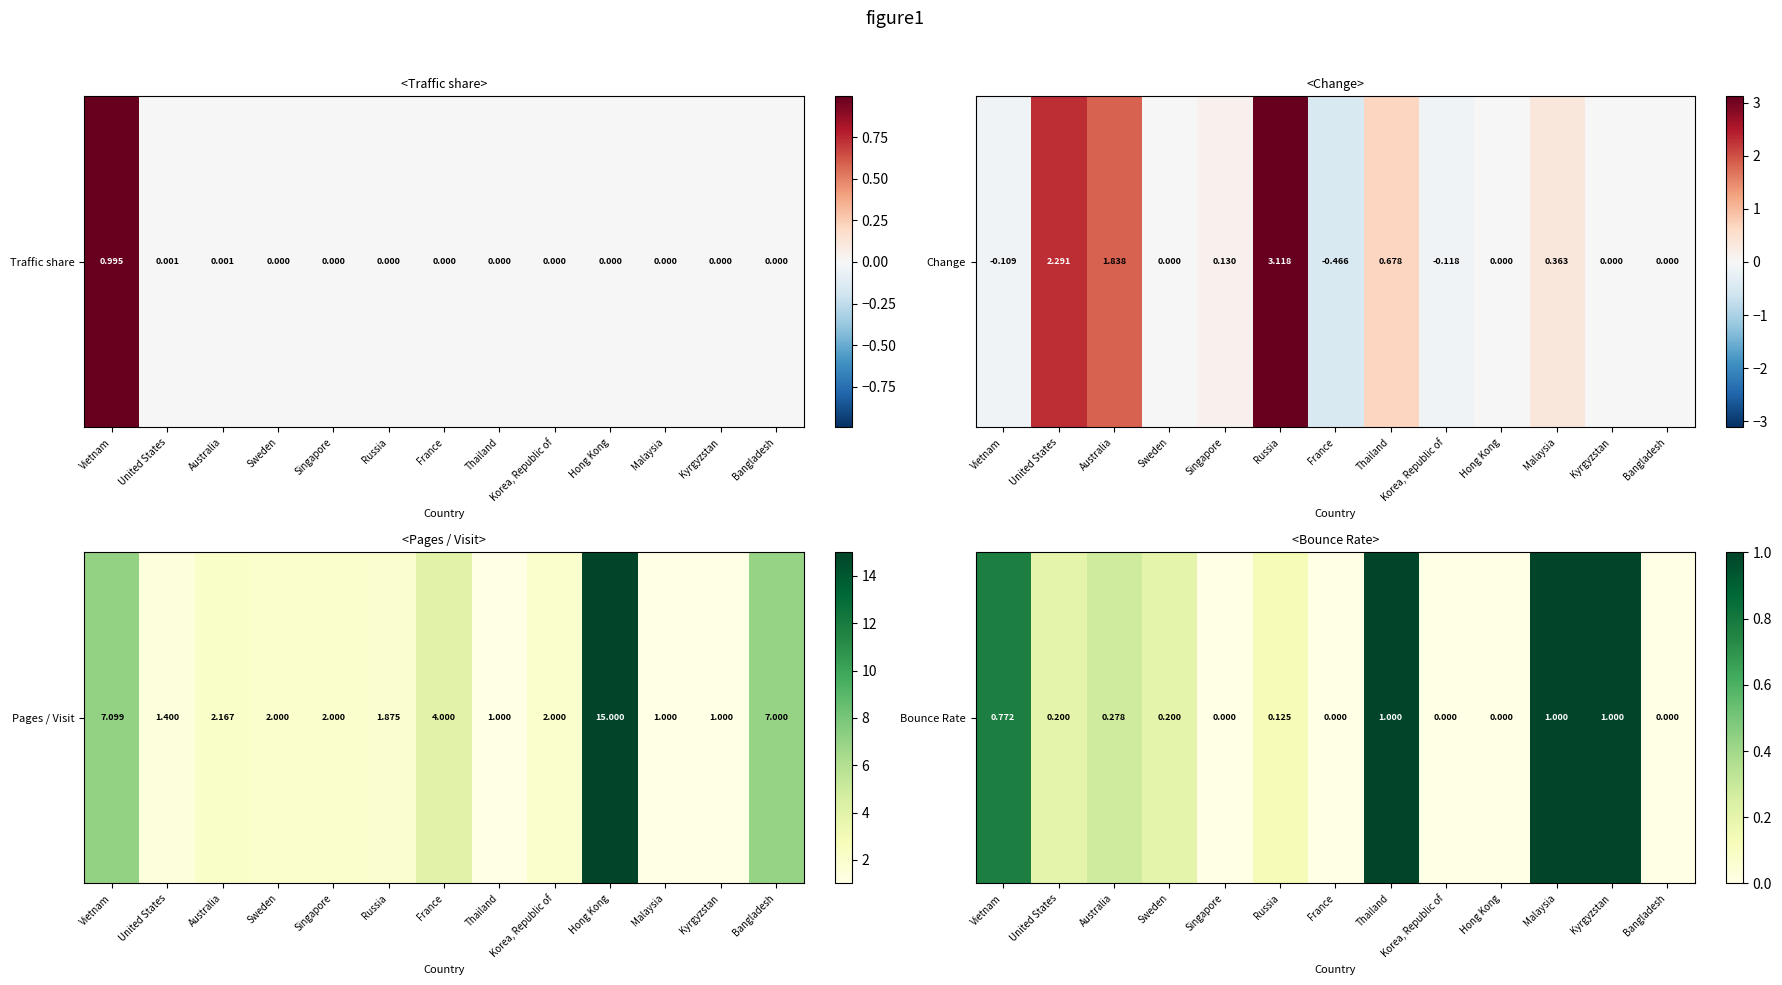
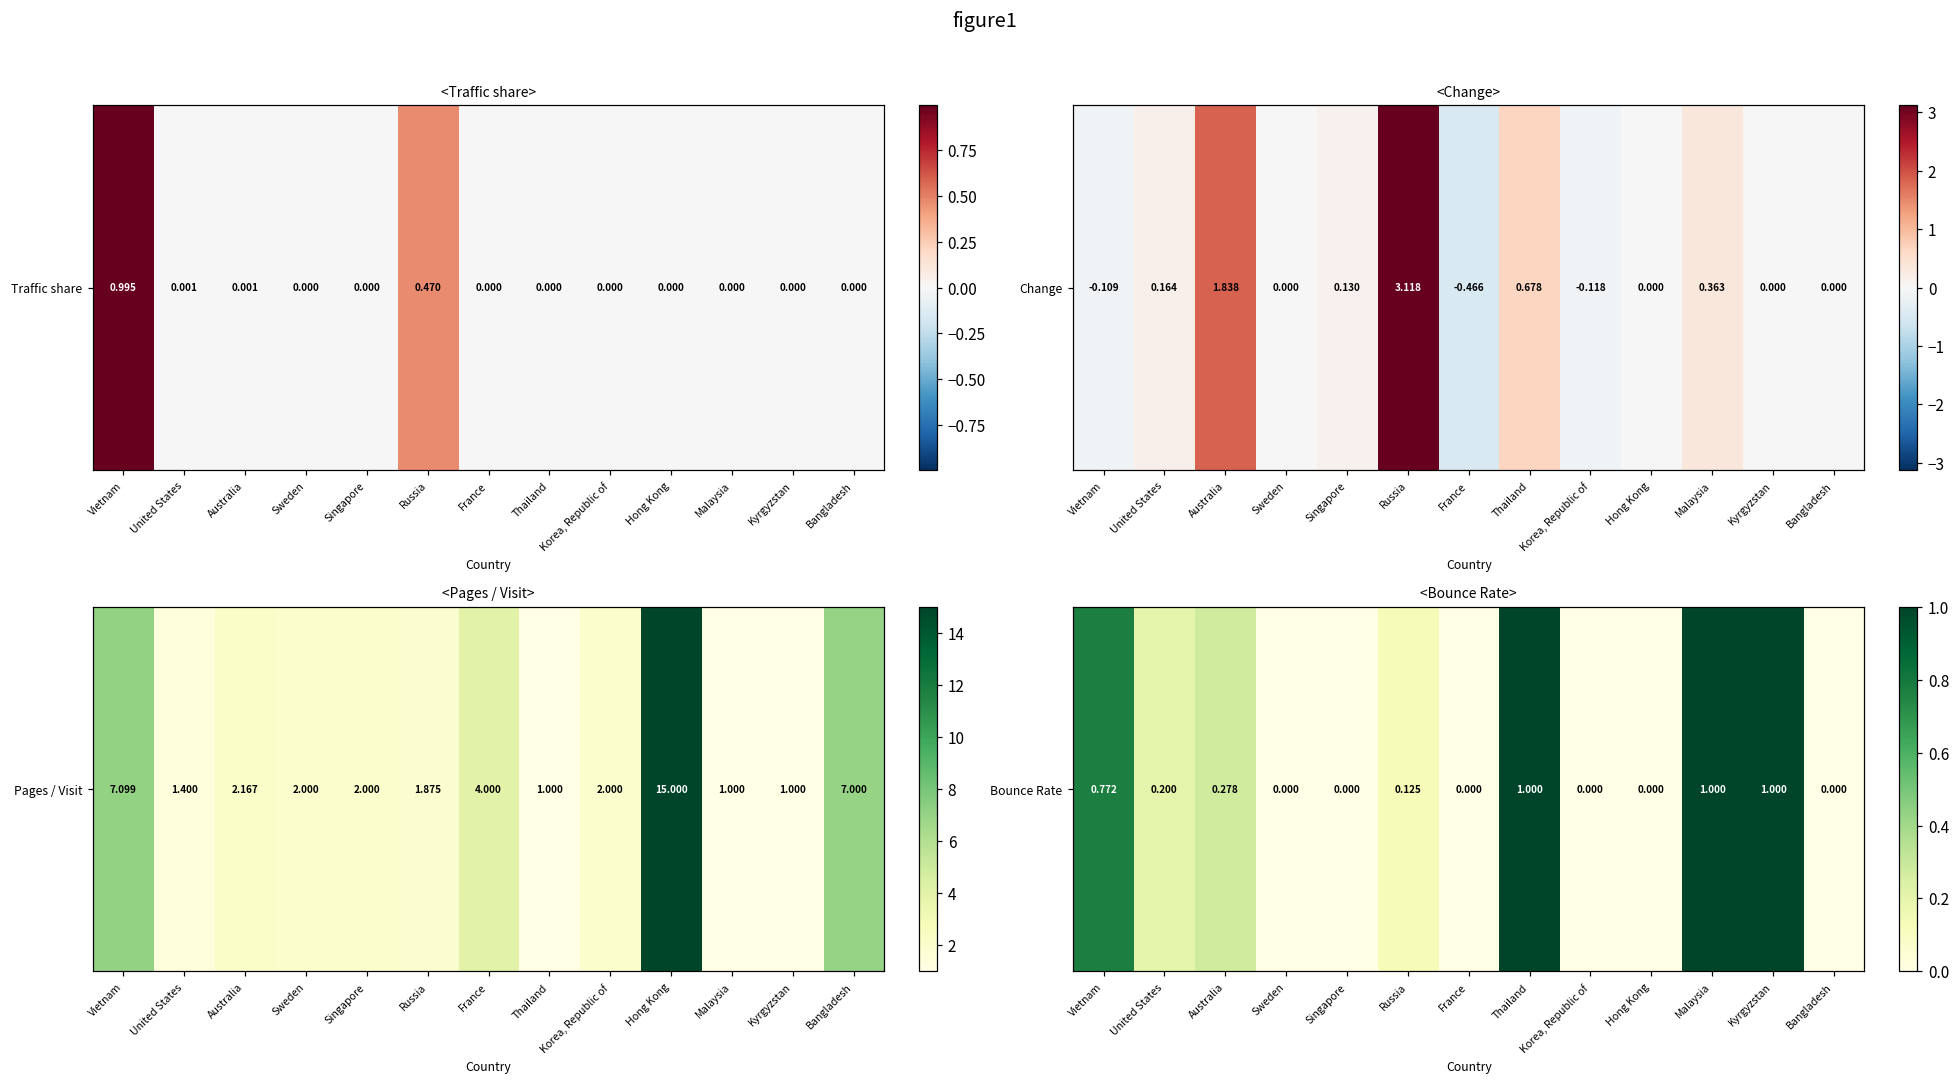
<Traffic share>, Traffic share, Russia: 0.000 -> 0.470
<Change>, Change, United States: 2.291 -> 0.164
<Bounce Rate>, Bounce Rate, Sweden: 0.200 -> 0.000
